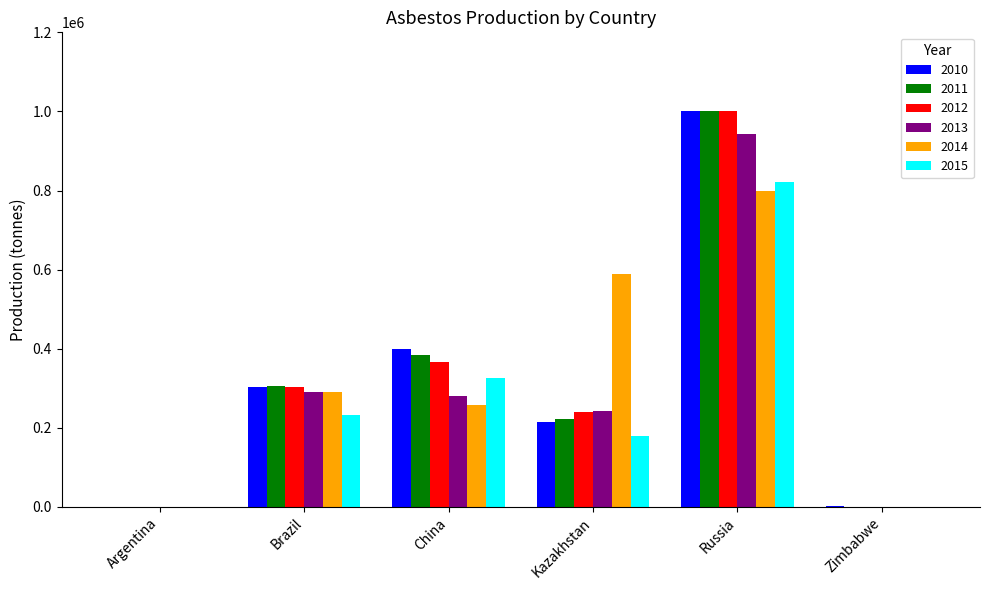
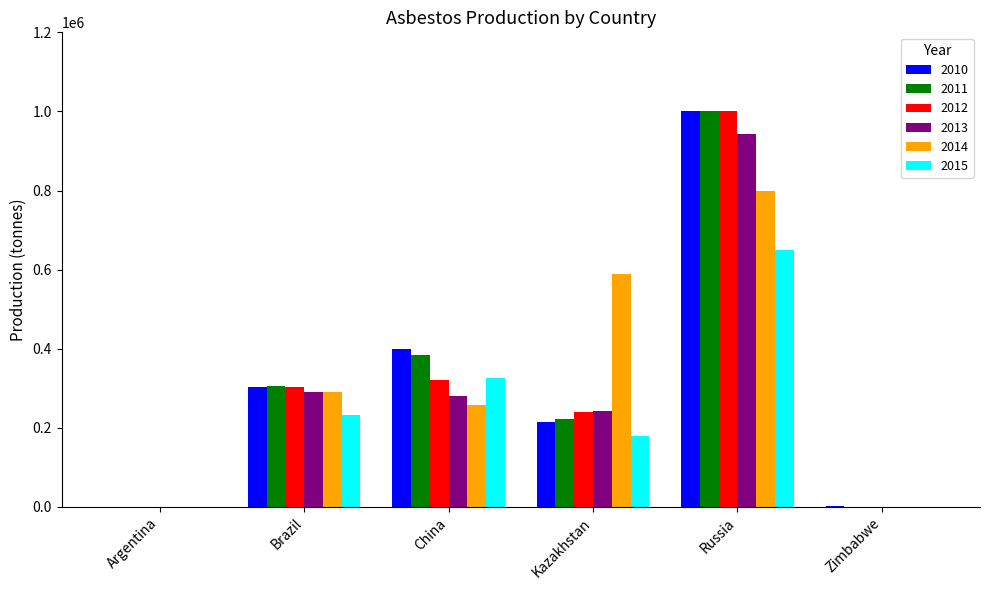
2012, China: 370000 -> 320000
2015, Russia: 820000 -> 650000
